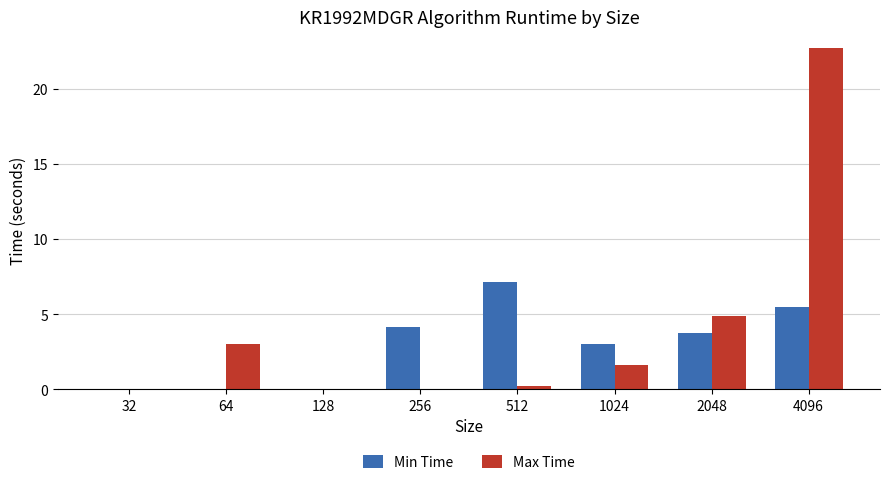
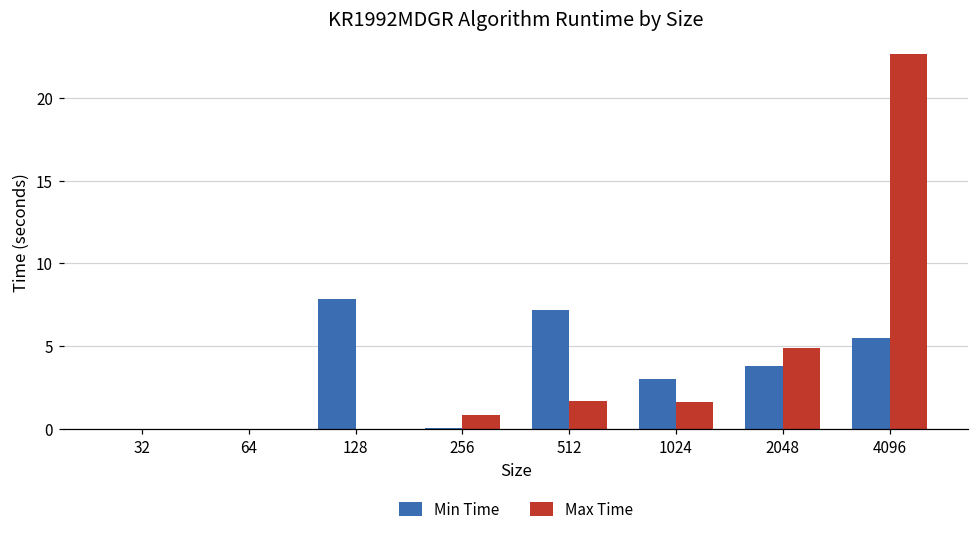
Max Time, 64: 3.0 -> 0.0
Min Time, 128: 0.0 -> 7.8
Min Time, 256: 4.2 -> 0.0
Max Time, 256: 0.0 -> 0.8
Max Time, 512: 0.2 -> 1.6
